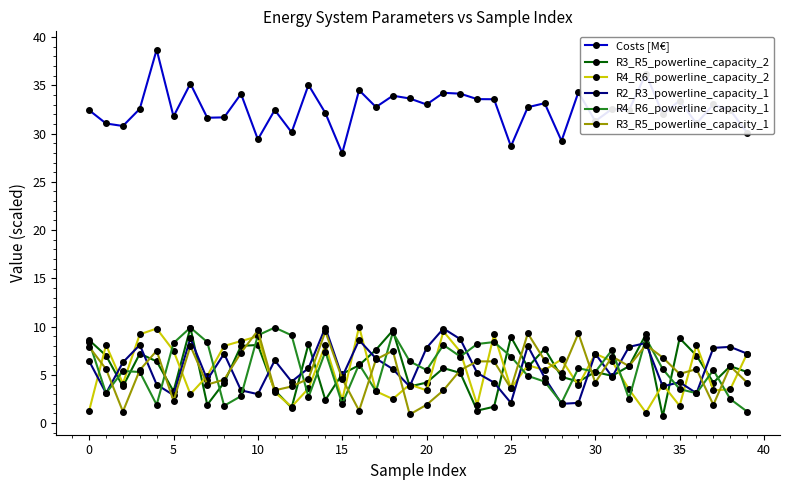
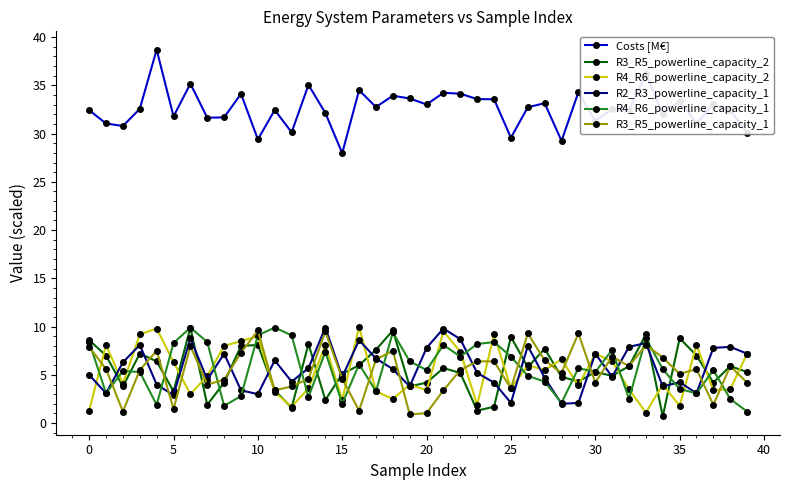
R2_R3_powerline_capacity_1, 0: 6 -> 5
R4_R6_powerline_capacity_2, 5: 8 -> 6
R3_R5_powerline_capacity_1, 5: 2 -> 1
R3_R5_powerline_capacity_1, 20: 2 -> 1
Costs [M€], 25: 29 -> 30
